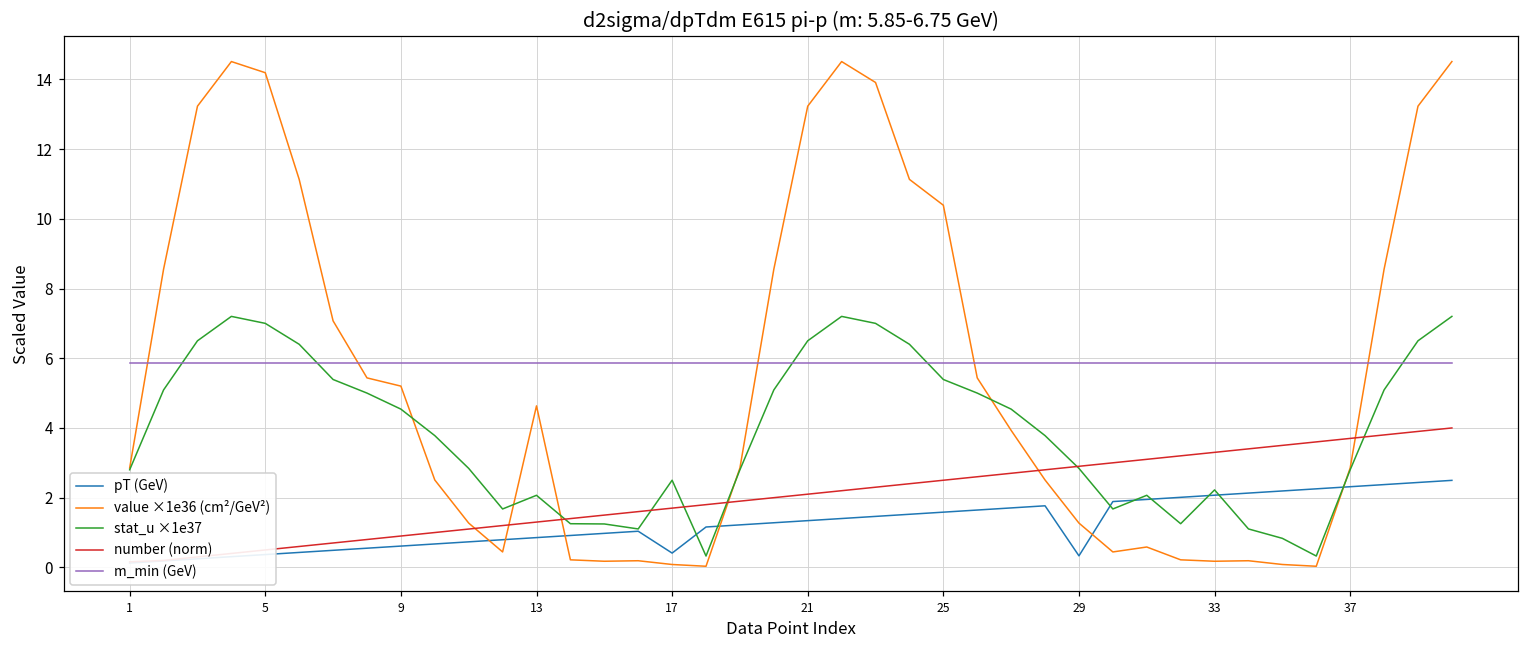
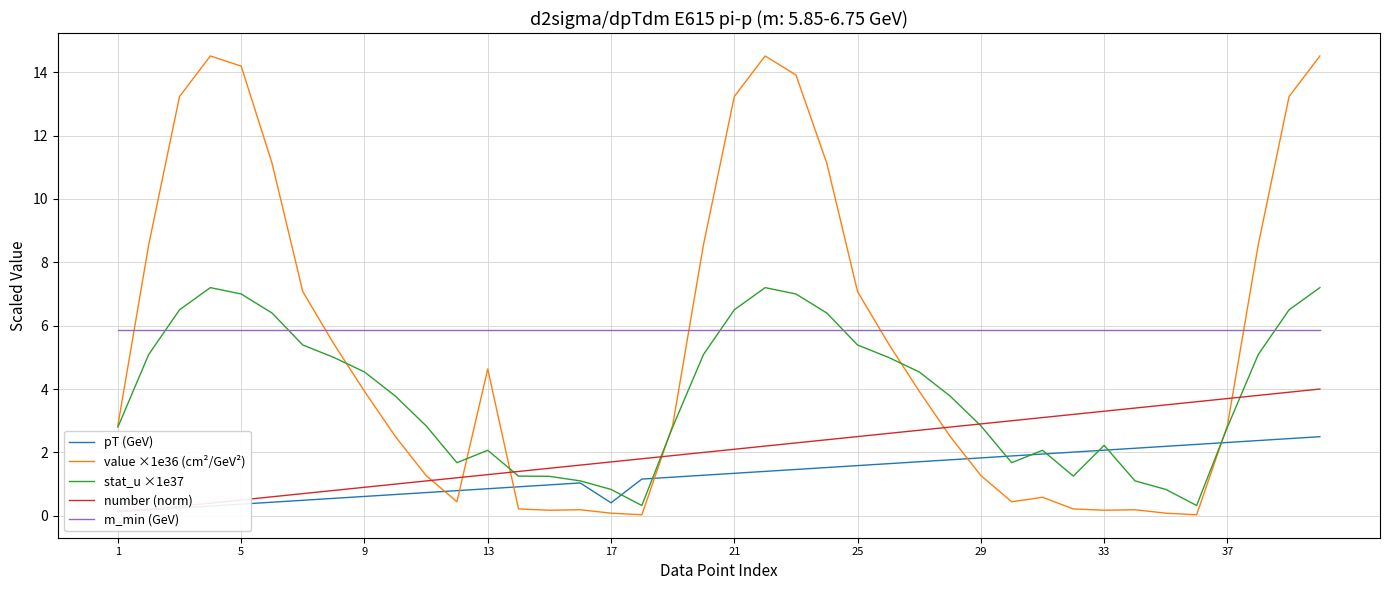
value ×1e36 (cm²/GeV²), 9: 5.2 -> 3.9
stat_u ×1e37, 17: 2.5 -> 0.8
value ×1e36 (cm²/GeV²), 25: 10.4 -> 7.1
pT (GeV), 29: 0.3 -> 1.8
